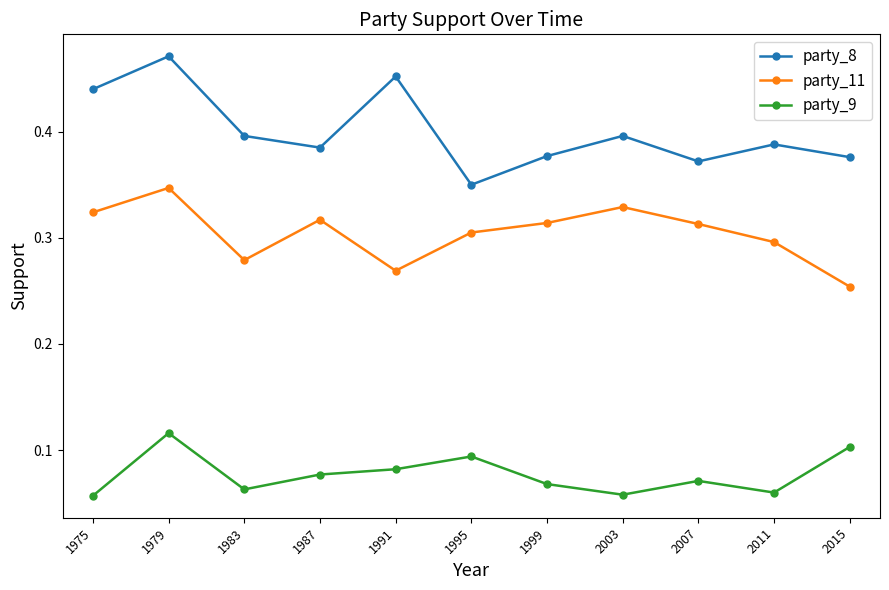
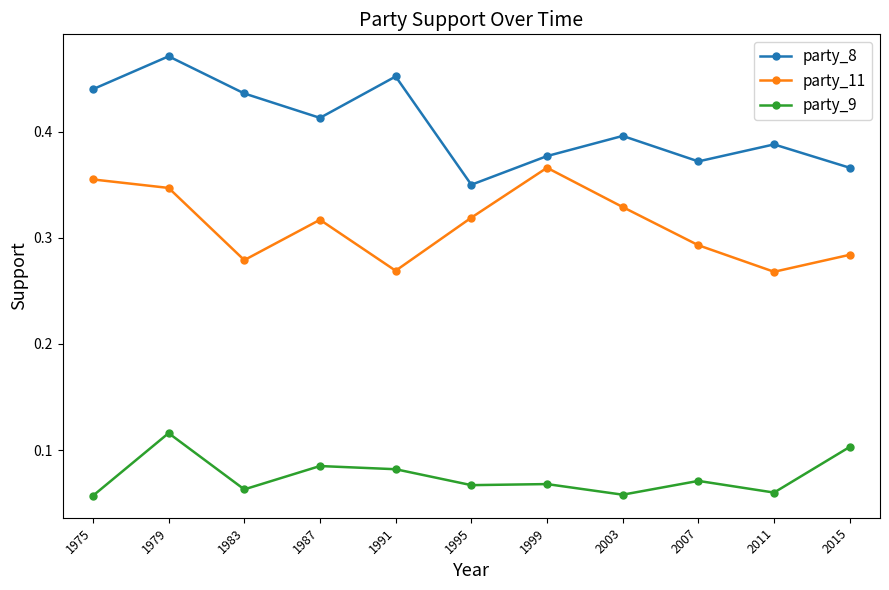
party_11, 1975: 0.324 -> 0.355
party_8, 1983: 0.396 -> 0.436
party_8, 1987: 0.385 -> 0.413
party_9, 1987: 0.077 -> 0.085
party_11, 1995: 0.305 -> 0.319
party_9, 1995: 0.094 -> 0.067
party_11, 1999: 0.314 -> 0.366
party_11, 2007: 0.313 -> 0.293
party_11, 2011: 0.296 -> 0.268
party_8, 2015: 0.376 -> 0.366
party_11, 2015: 0.254 -> 0.284
